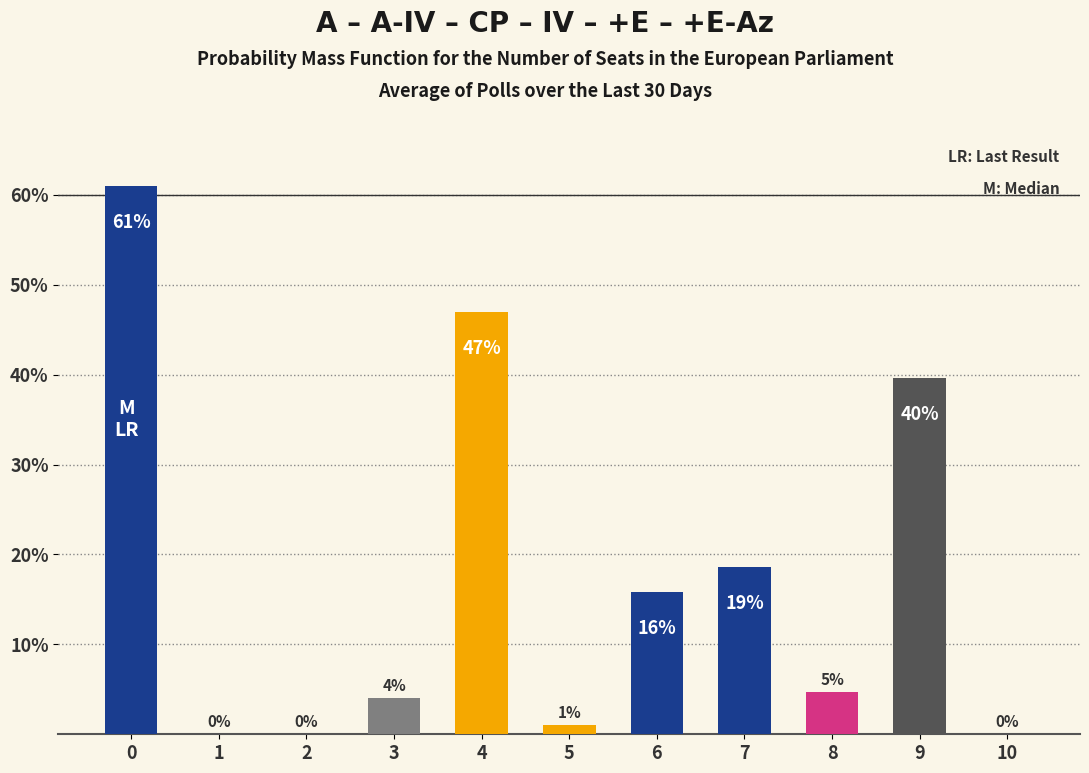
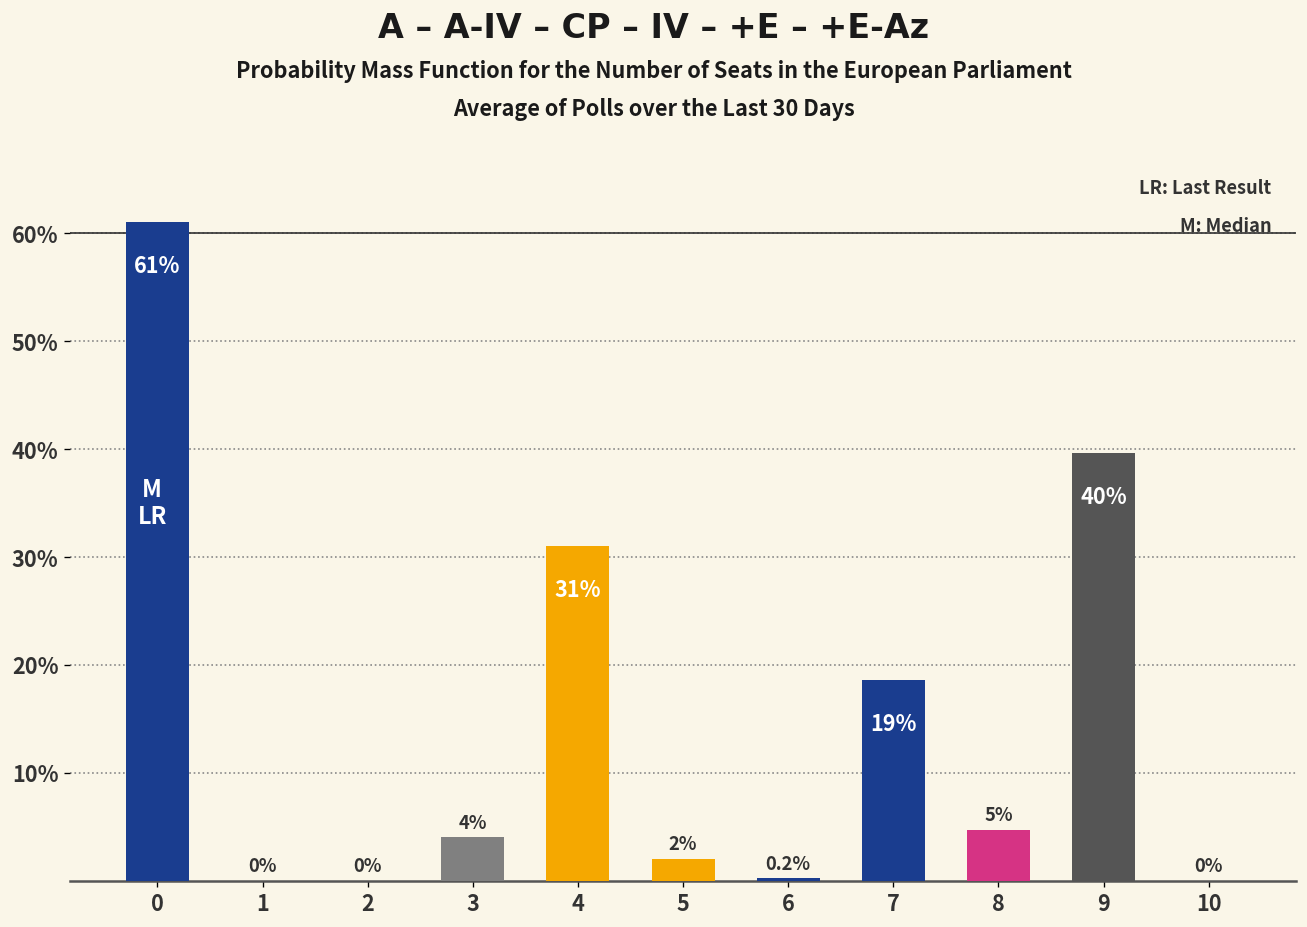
4: 47% -> 31%
5: 1% -> 2%
6: 16% -> 0.2%
